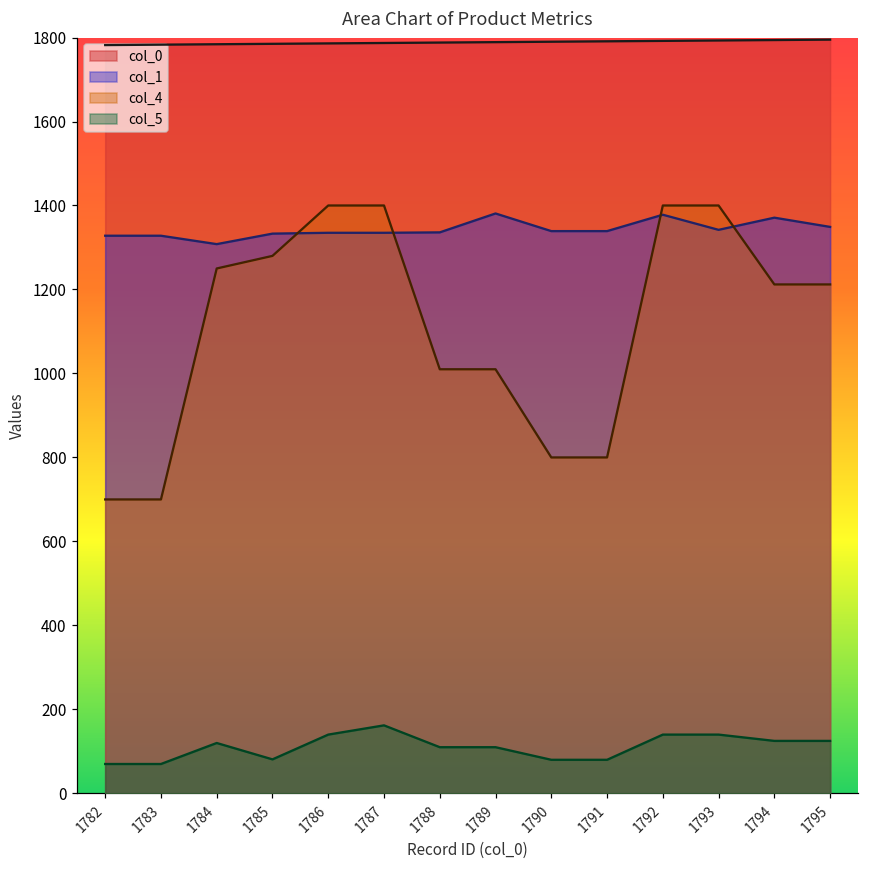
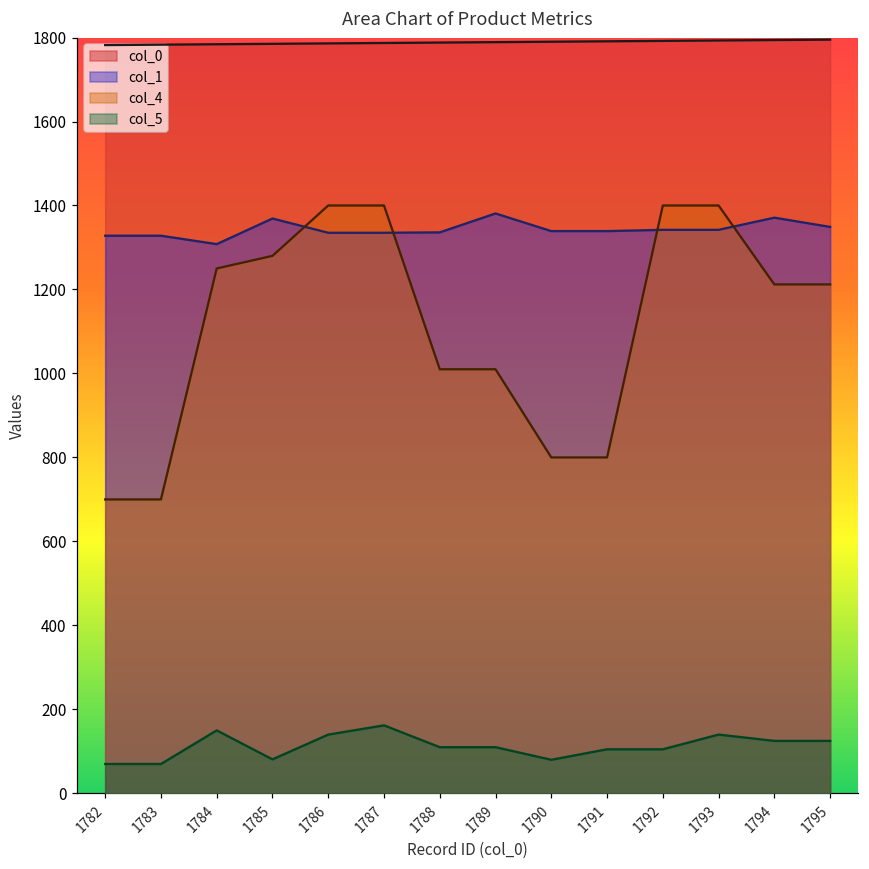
col_5, 1784: 120 -> 150
col_1, 1785: 1330 -> 1370
col_5, 1791: 80 -> 110
col_1, 1792: 1380 -> 1340
col_5, 1792: 140 -> 110
